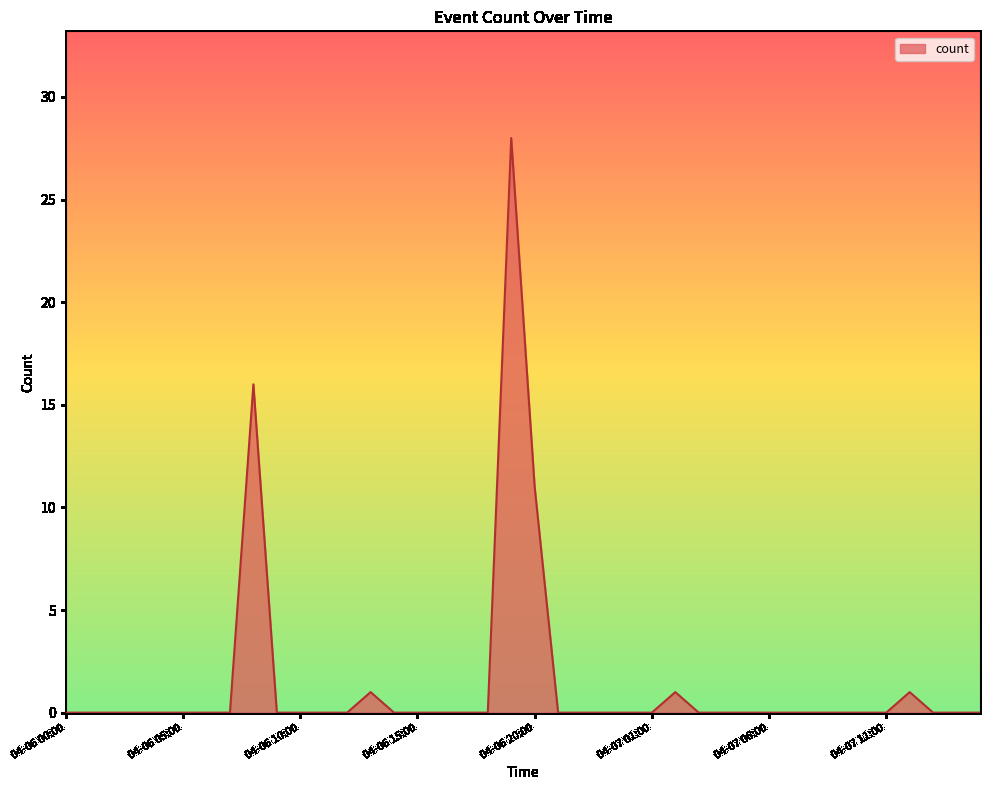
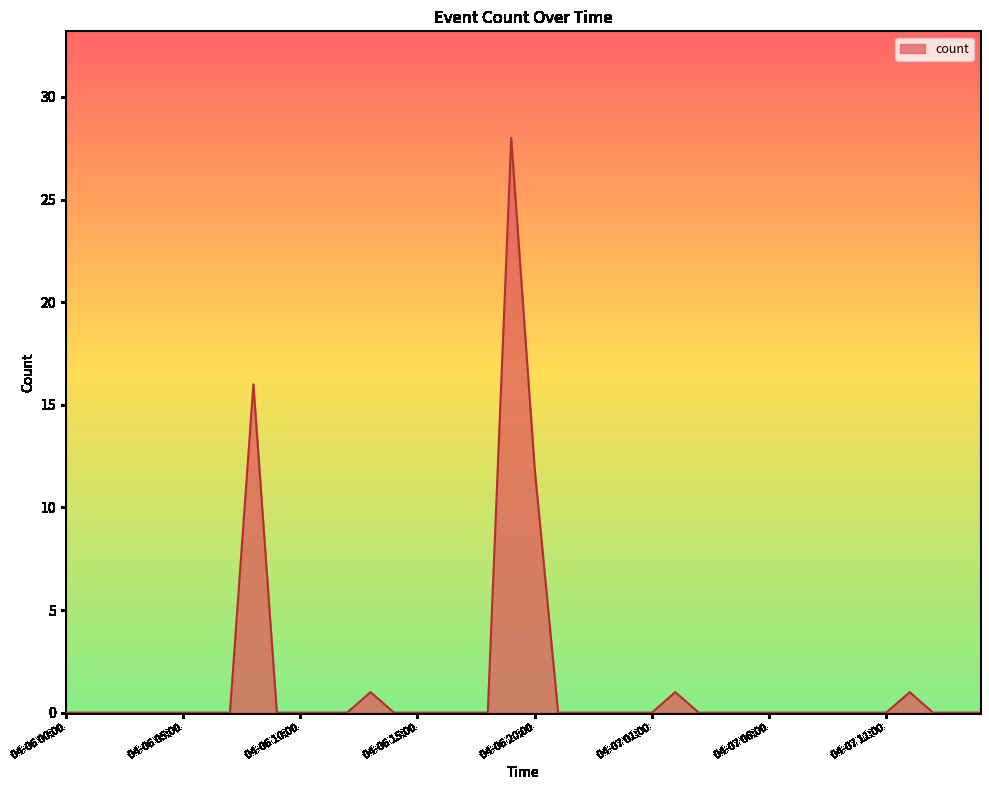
04-06 20:00: 11.0 -> 11.9
